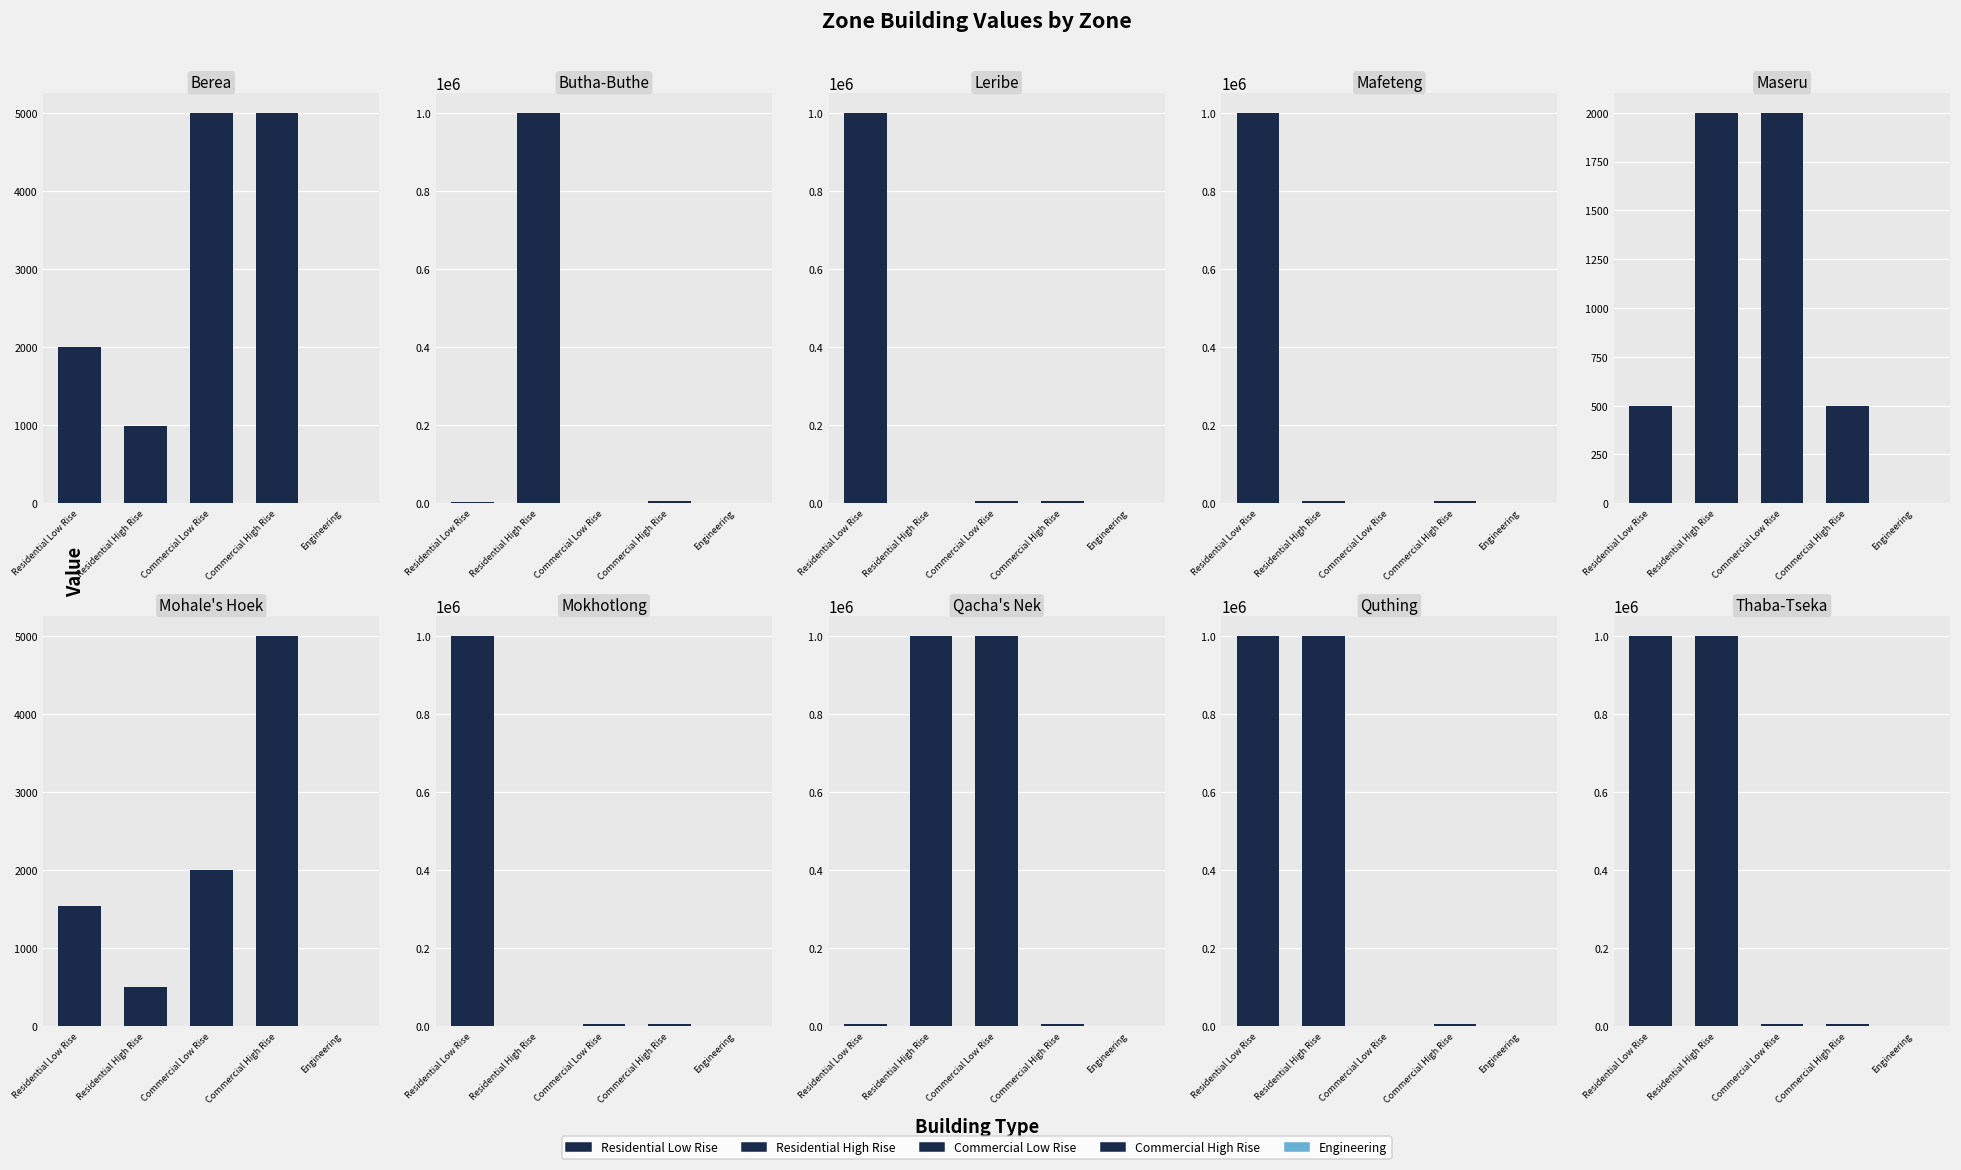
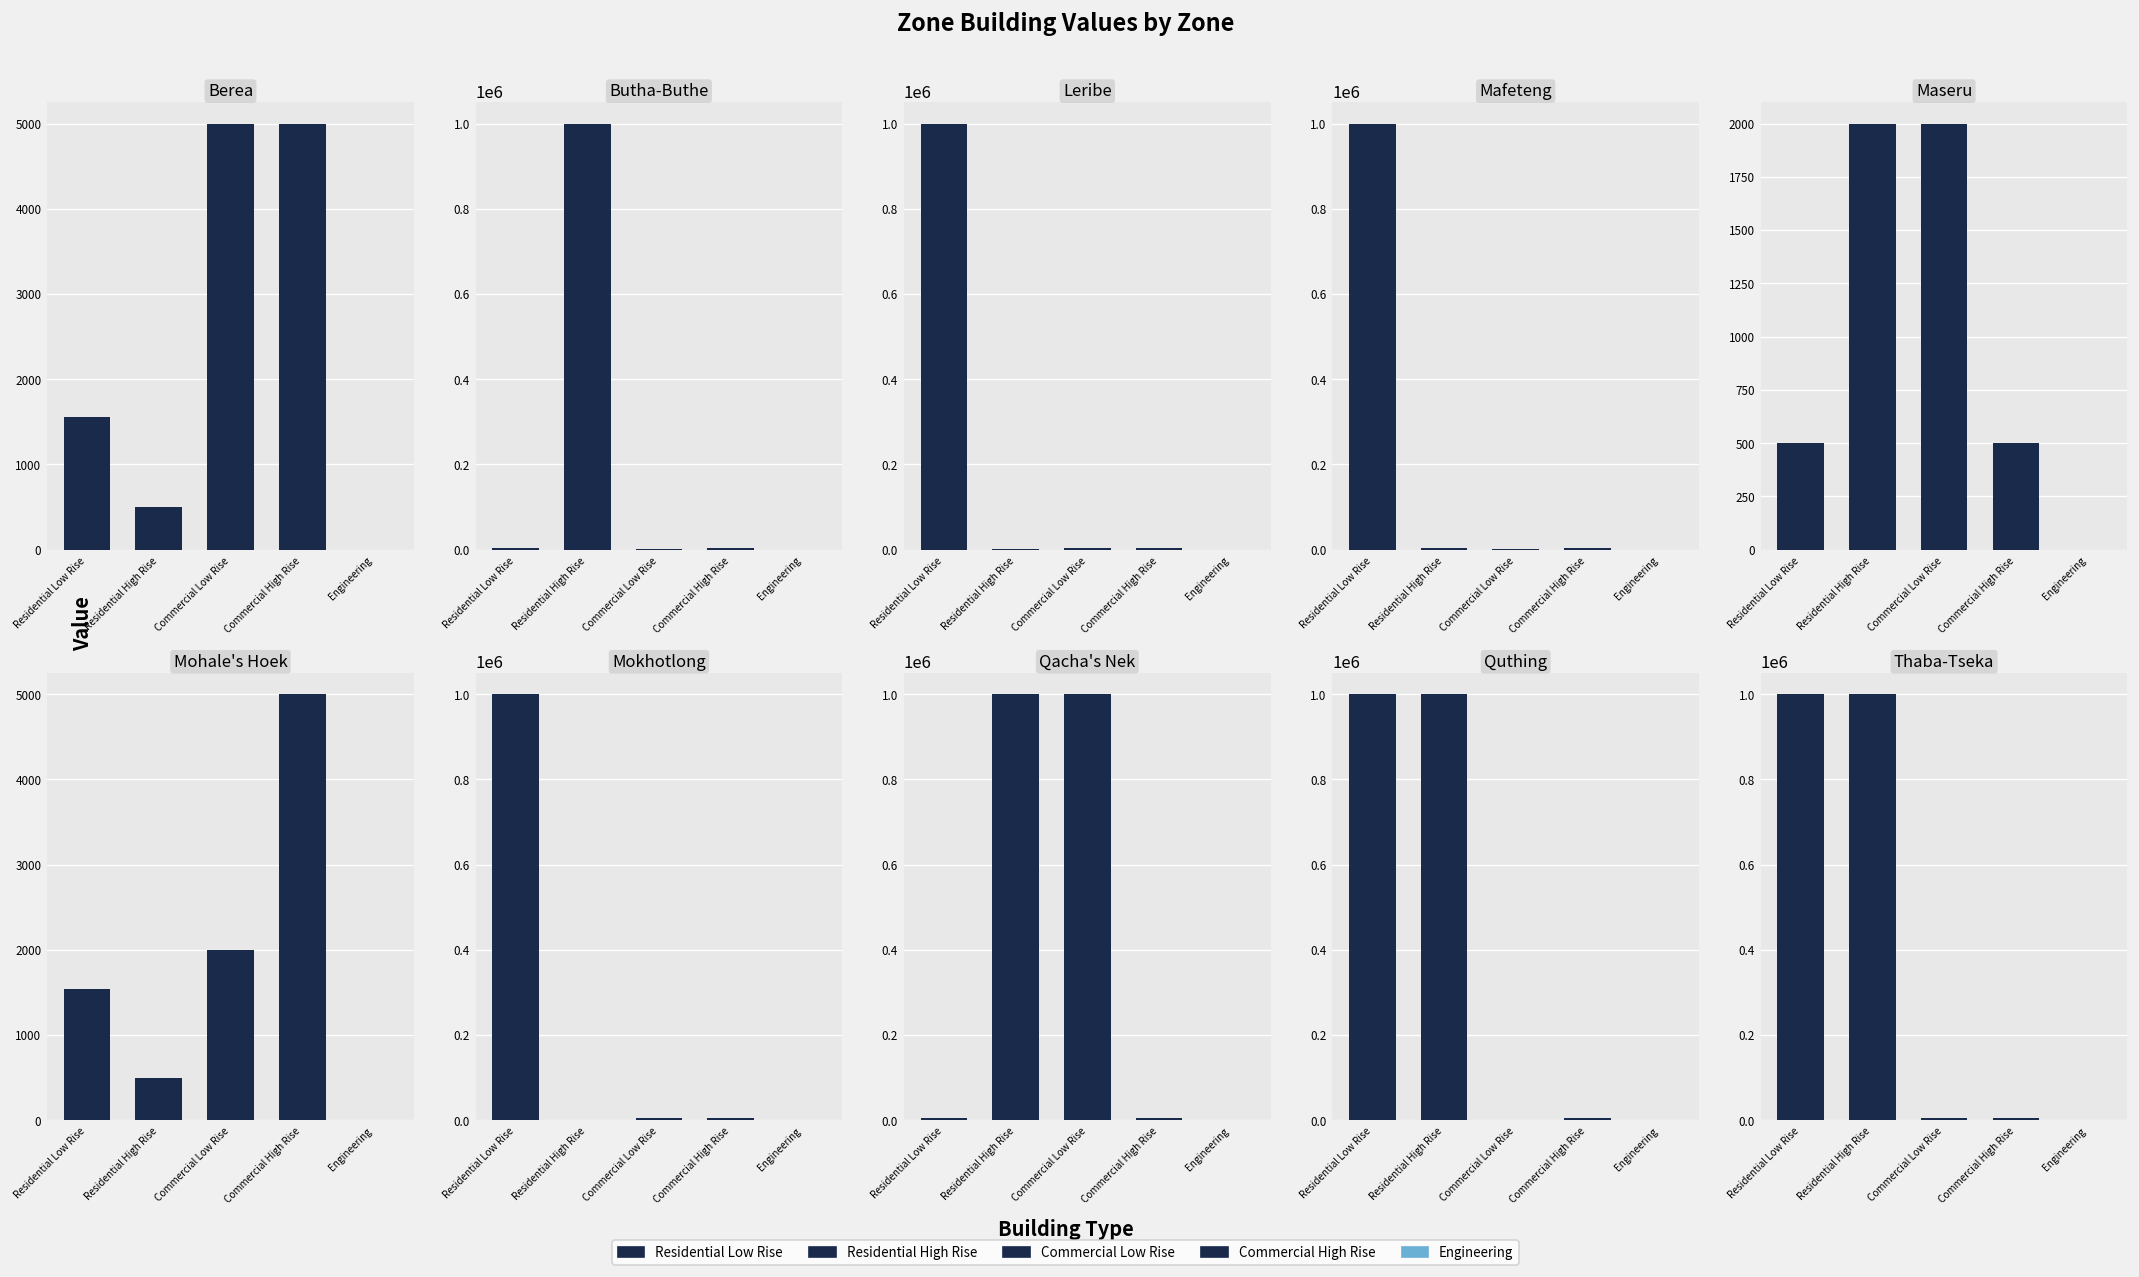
Berea, Residential Low Rise: 2000 -> 1600
Berea, Residential High Rise: 1000 -> 500
